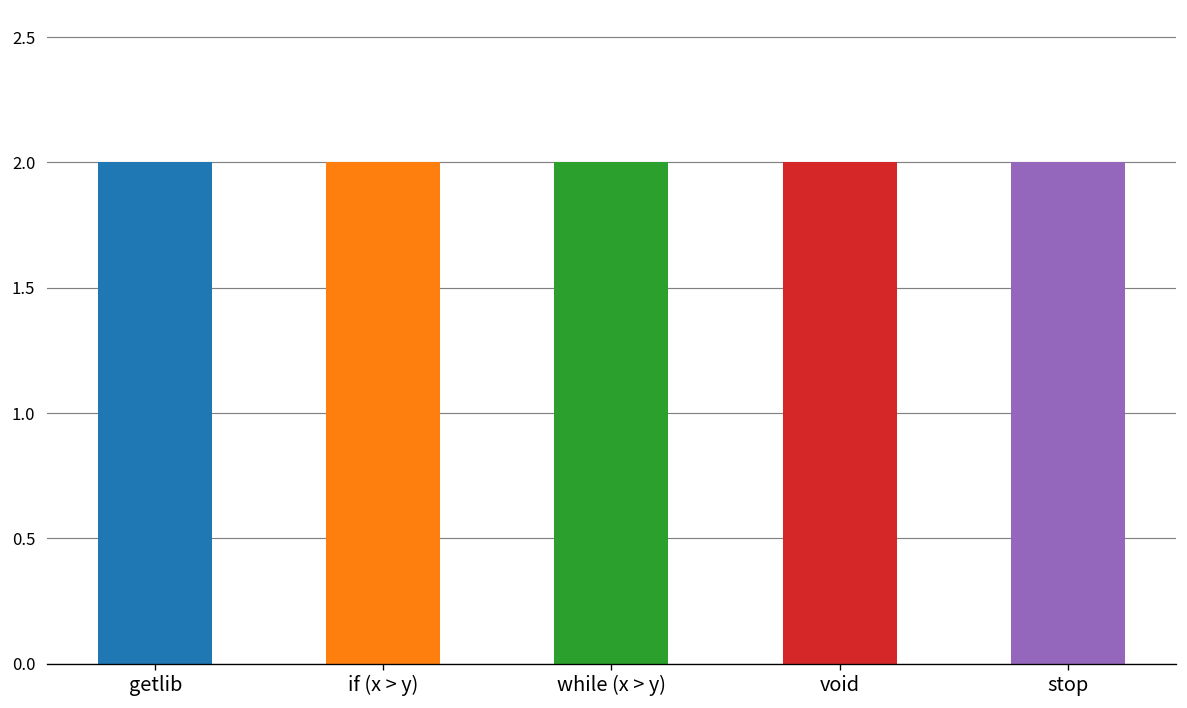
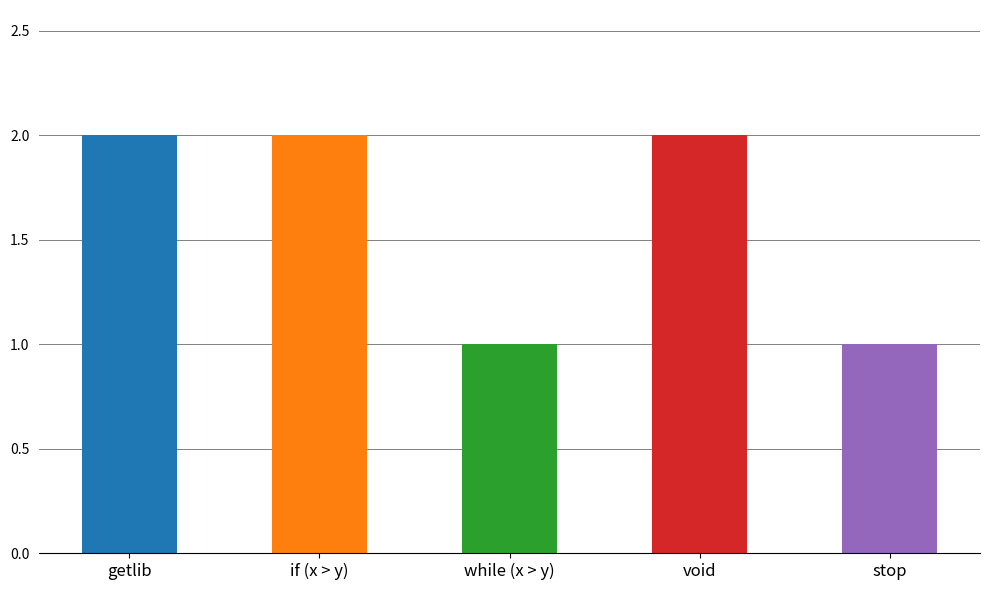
while (x > y): 2 -> 1
stop: 2 -> 1
